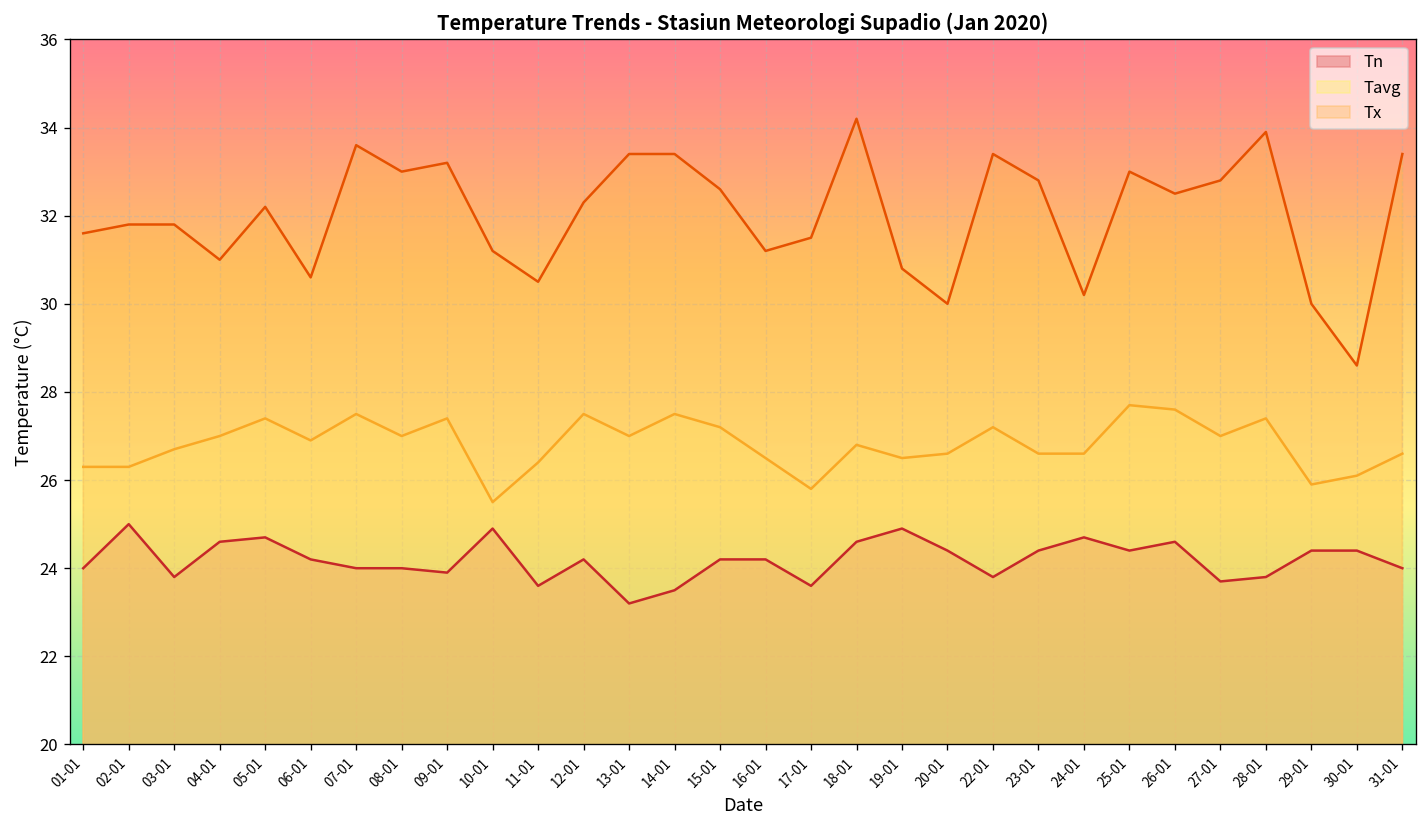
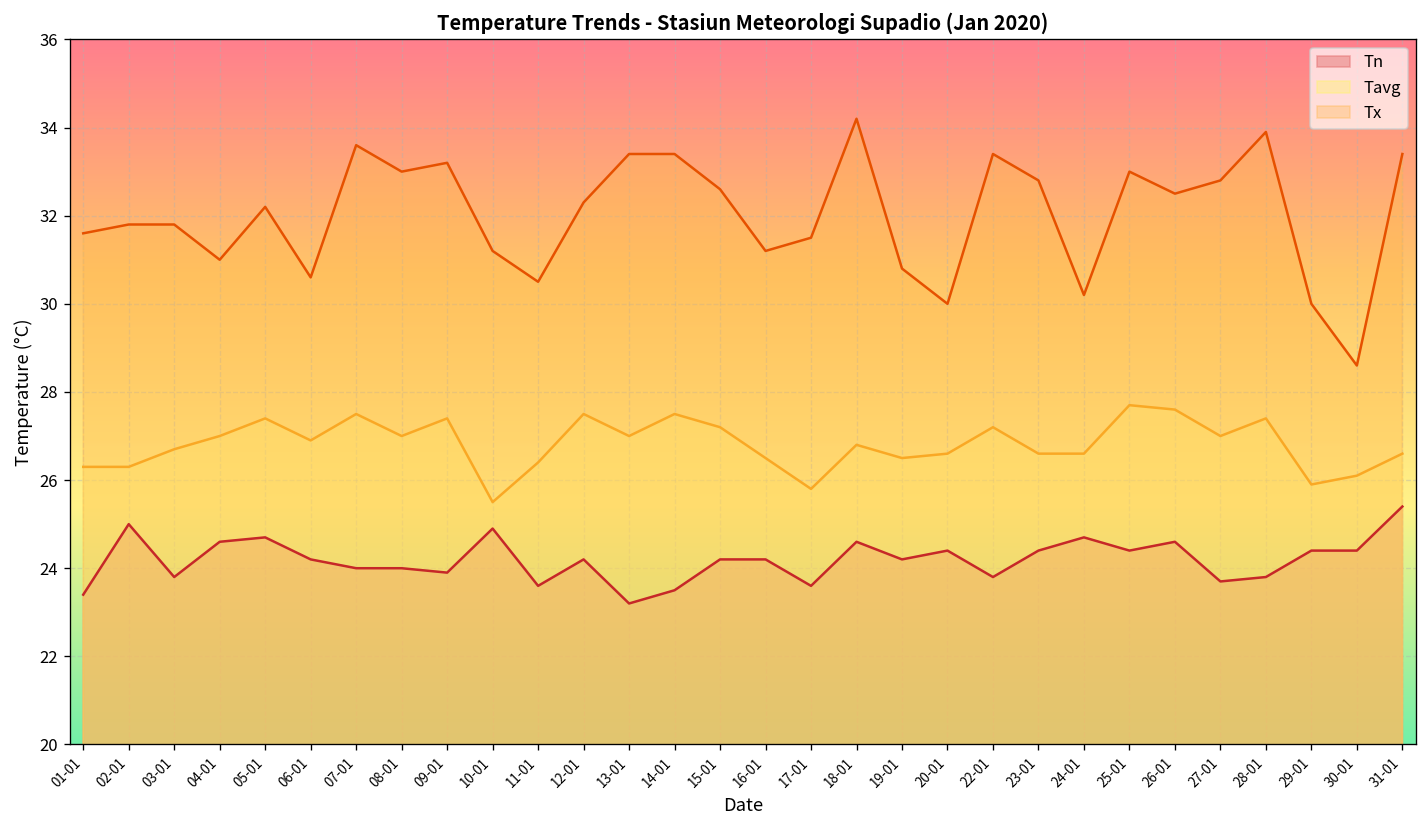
Tn, 01-01: 24.0 -> 23.4
Tn, 19-01: 24.9 -> 24.2
Tn, 31-01: 24.0 -> 25.4
